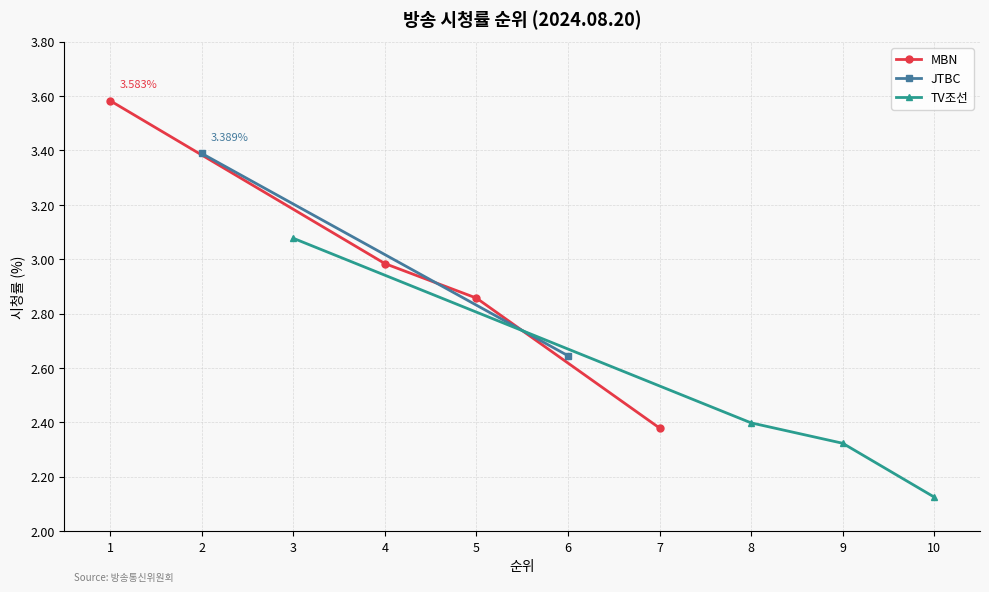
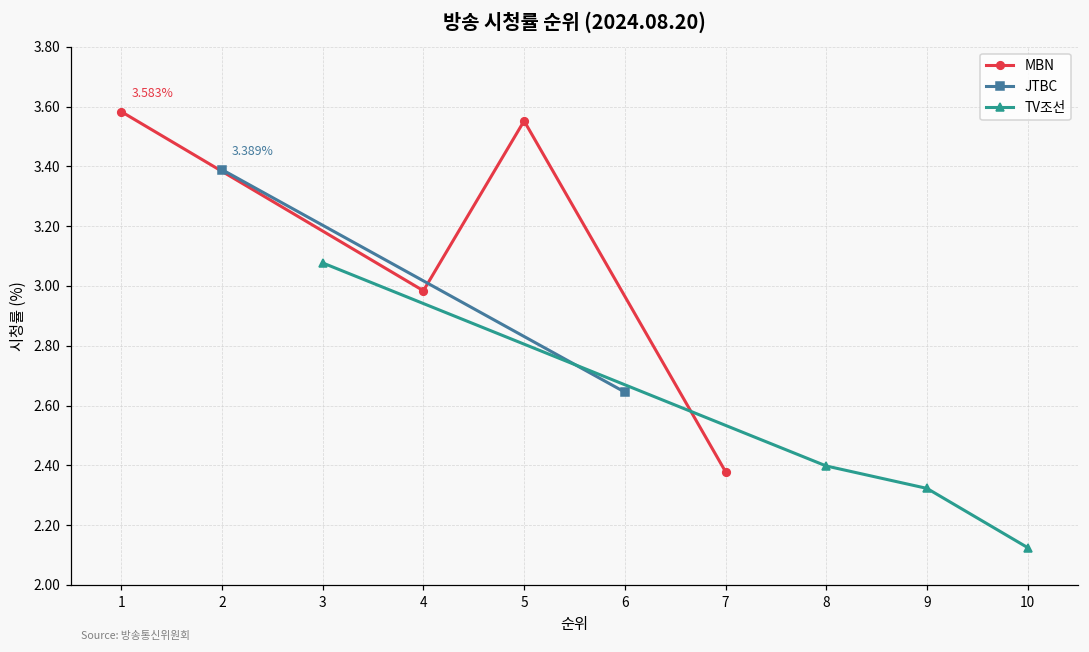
MBN, 5: 2.86 -> 3.55
